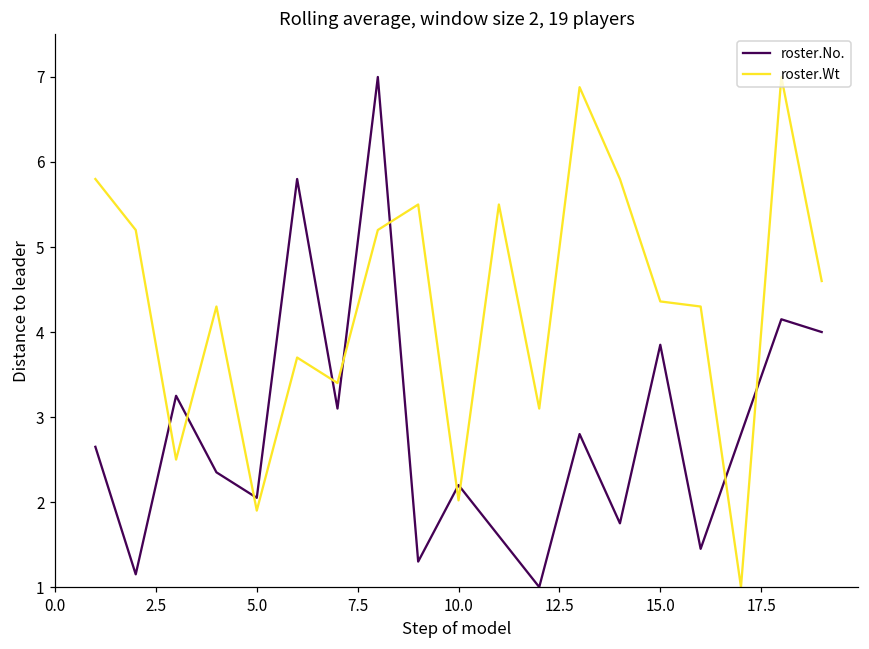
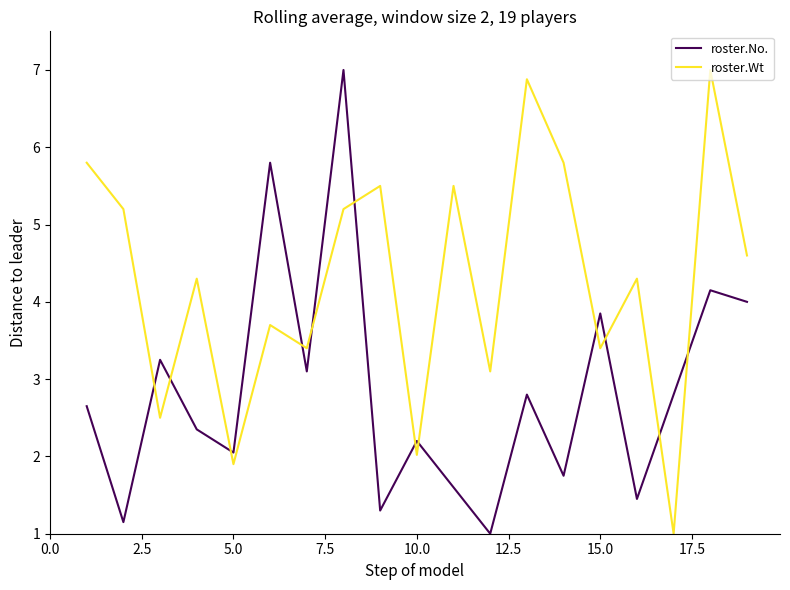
roster.Wt, 15.0: 4.4 -> 3.4
